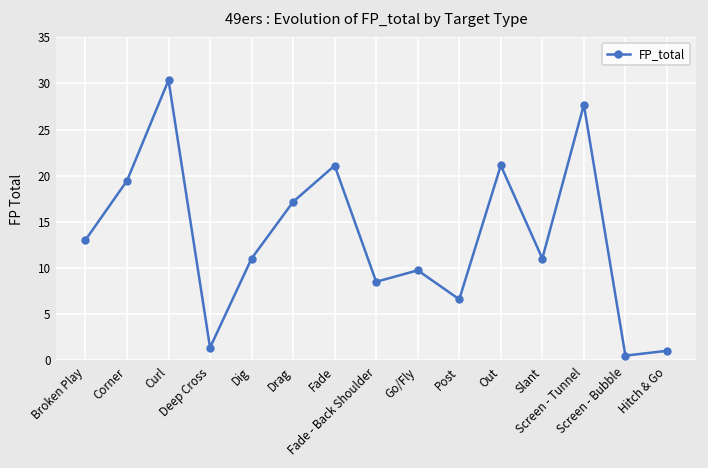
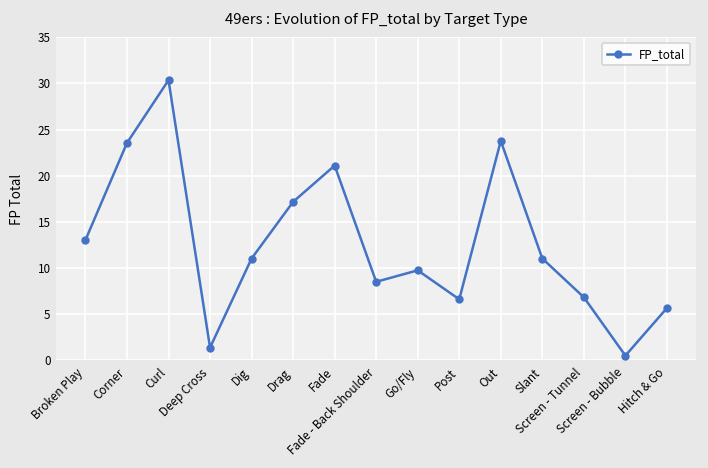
Corner: 19 -> 24
Out: 21 -> 24
Screen - Tunnel: 28 -> 7
Hitch & Go: 1 -> 6
